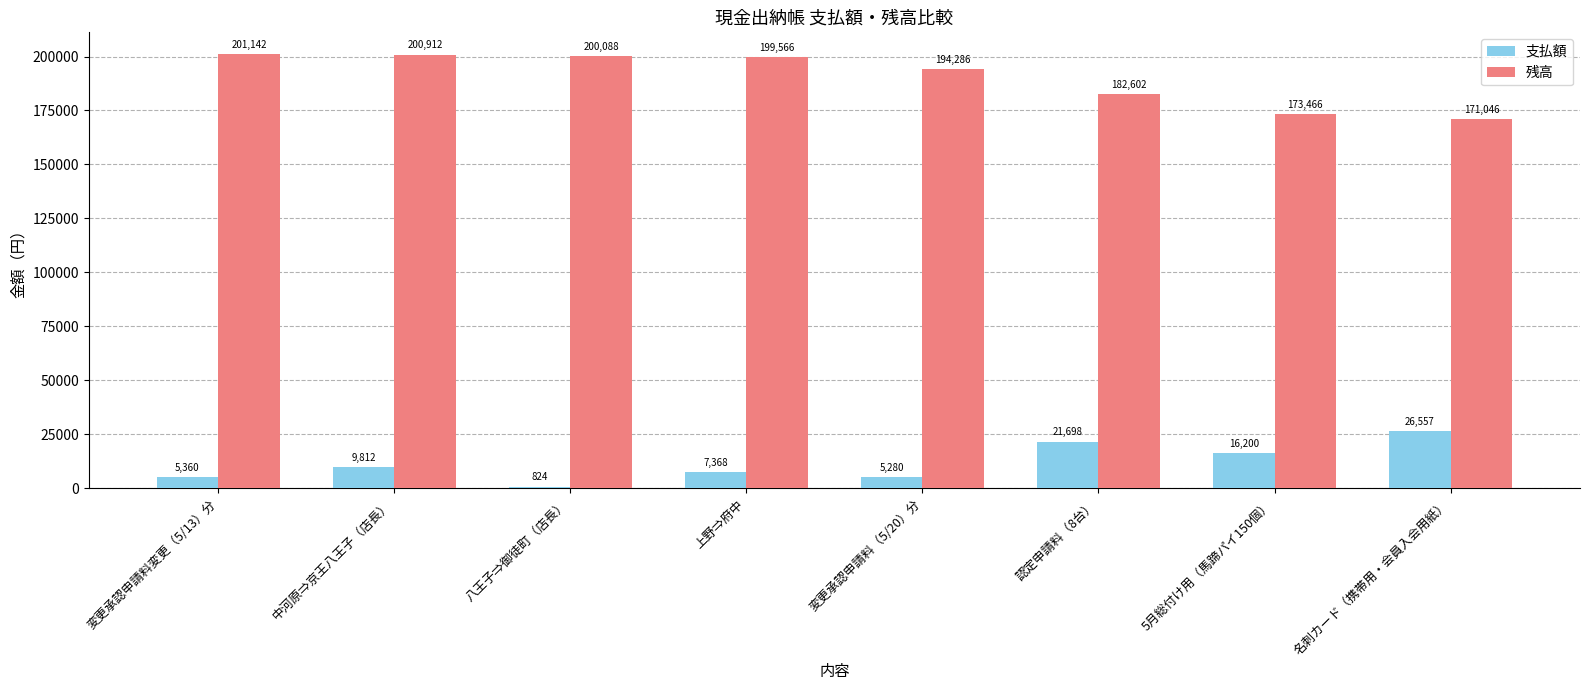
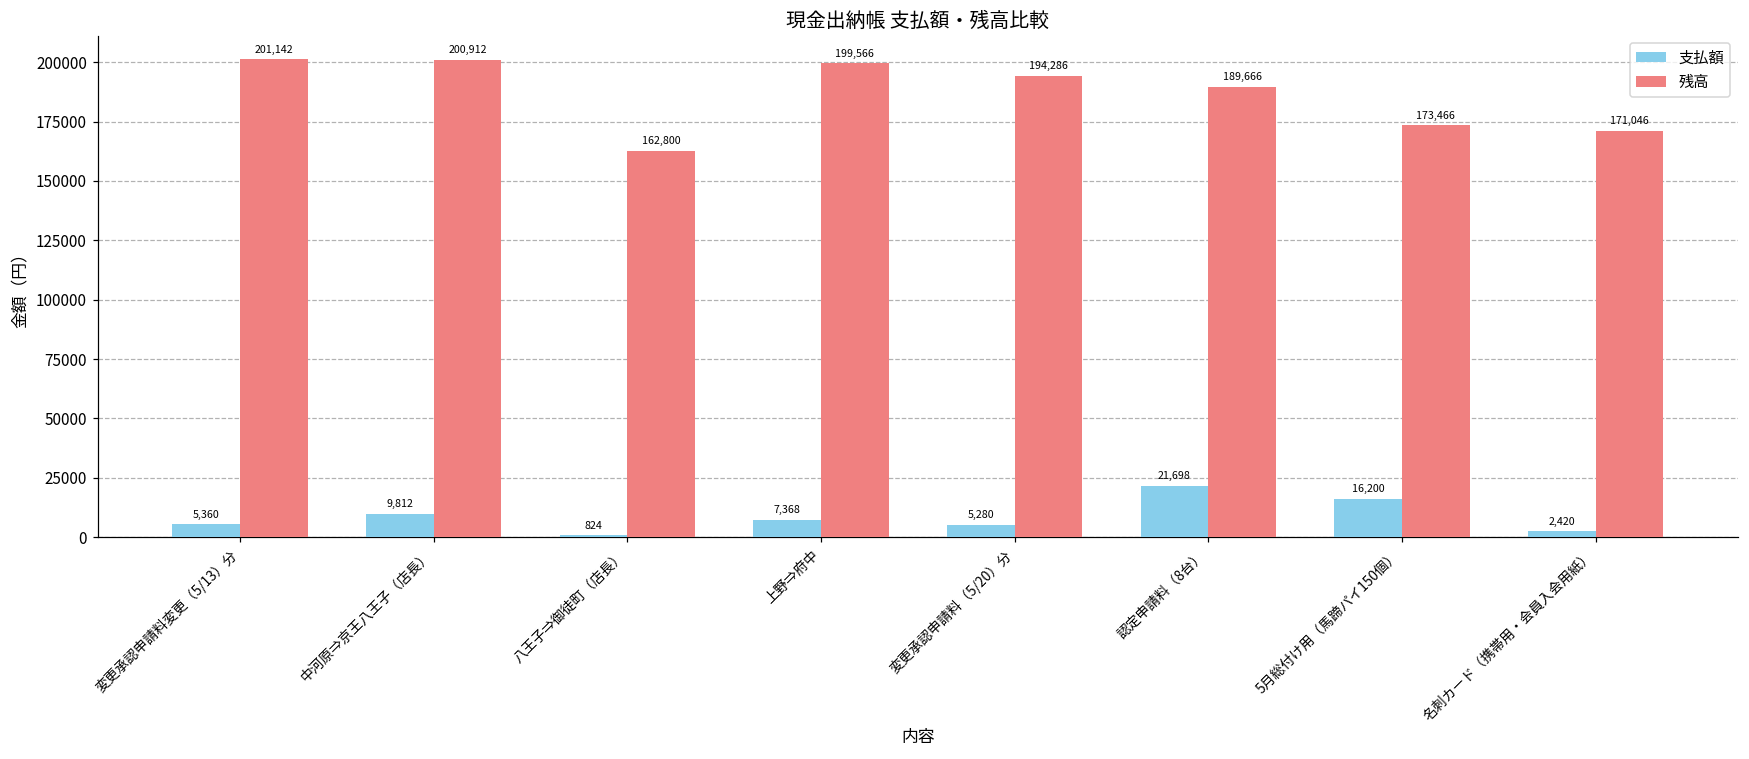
残高, 八王子⇒御徒町（店長）: 200,088 -> 162,800
残高, 認定申請料（8台）: 182,602 -> 189,666
支払額, 名刺カード（携帯用・会員入会用紙）: 26,557 -> 2,420
